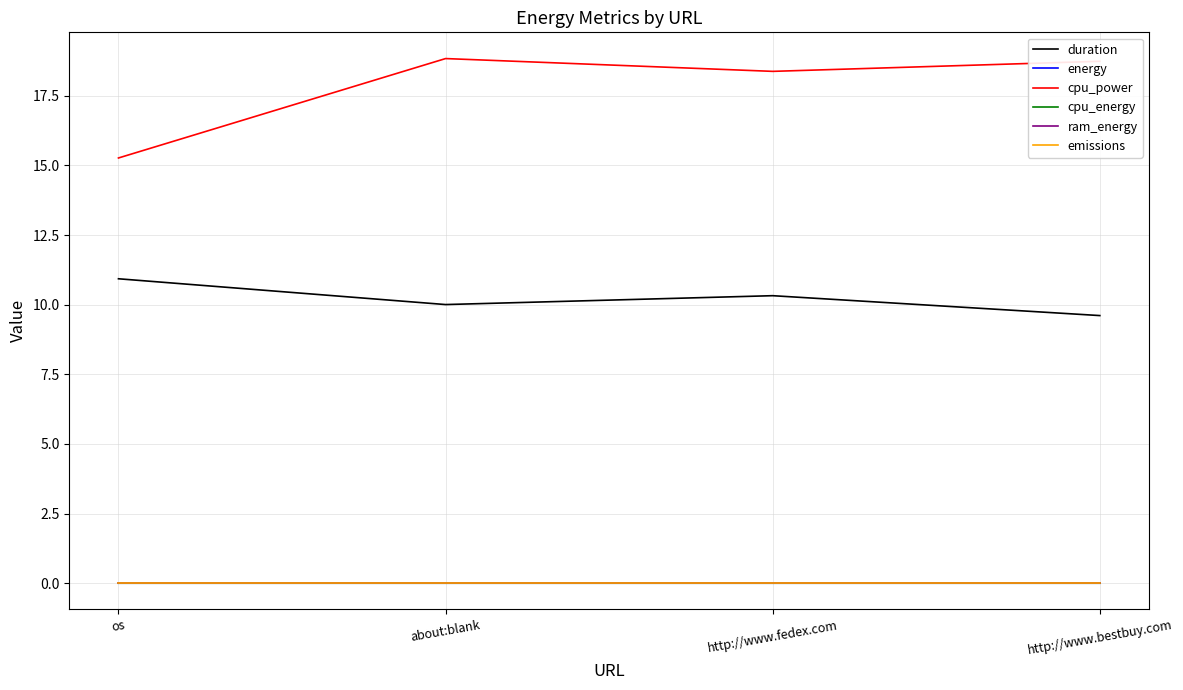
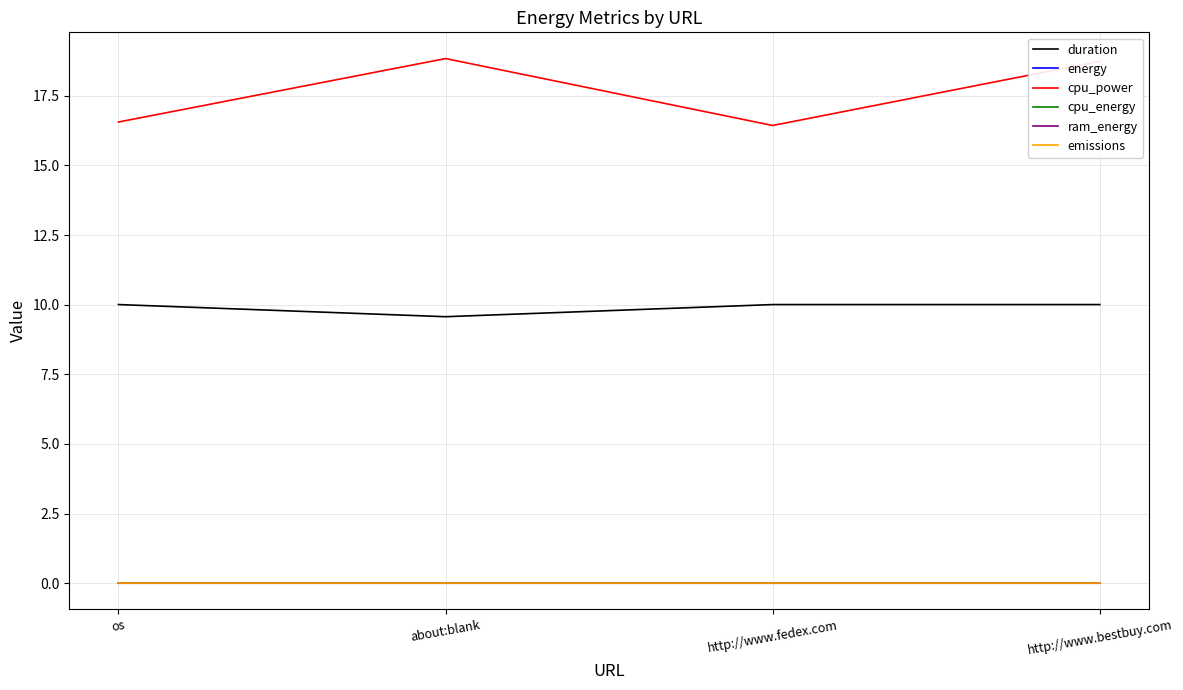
duration, os: 10.9 -> 10.0
cpu_power, os: 15.3 -> 16.6
duration, about:blank: 10.0 -> 9.6
duration, http://www.fedex.com: 10.3 -> 10.0
cpu_power, http://www.fedex.com: 18.4 -> 16.4
duration, http://www.bestbuy.com: 9.6 -> 10.0
